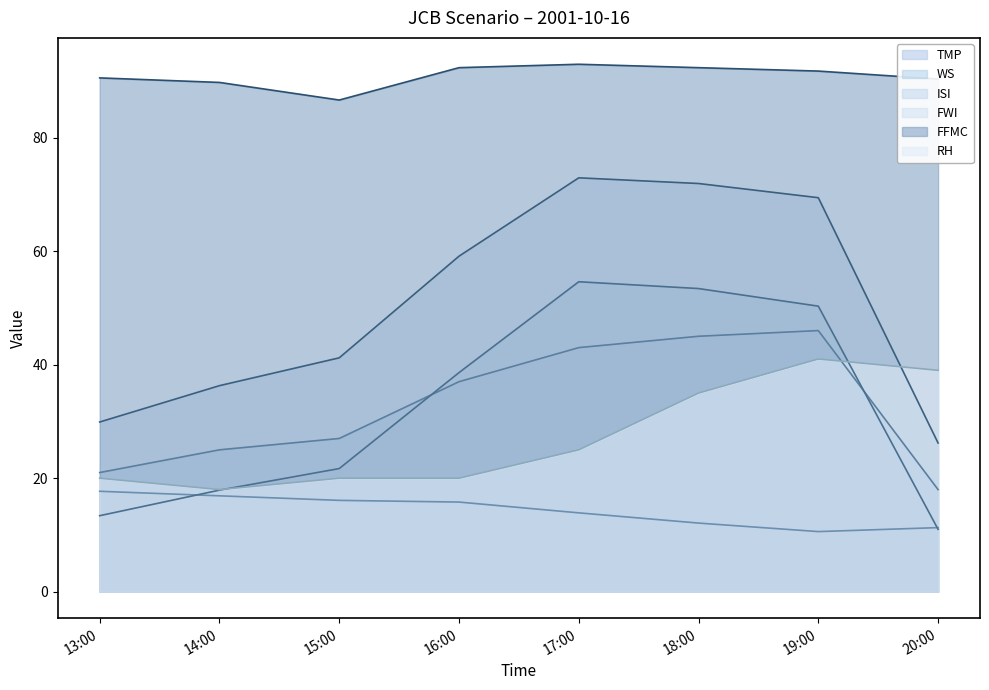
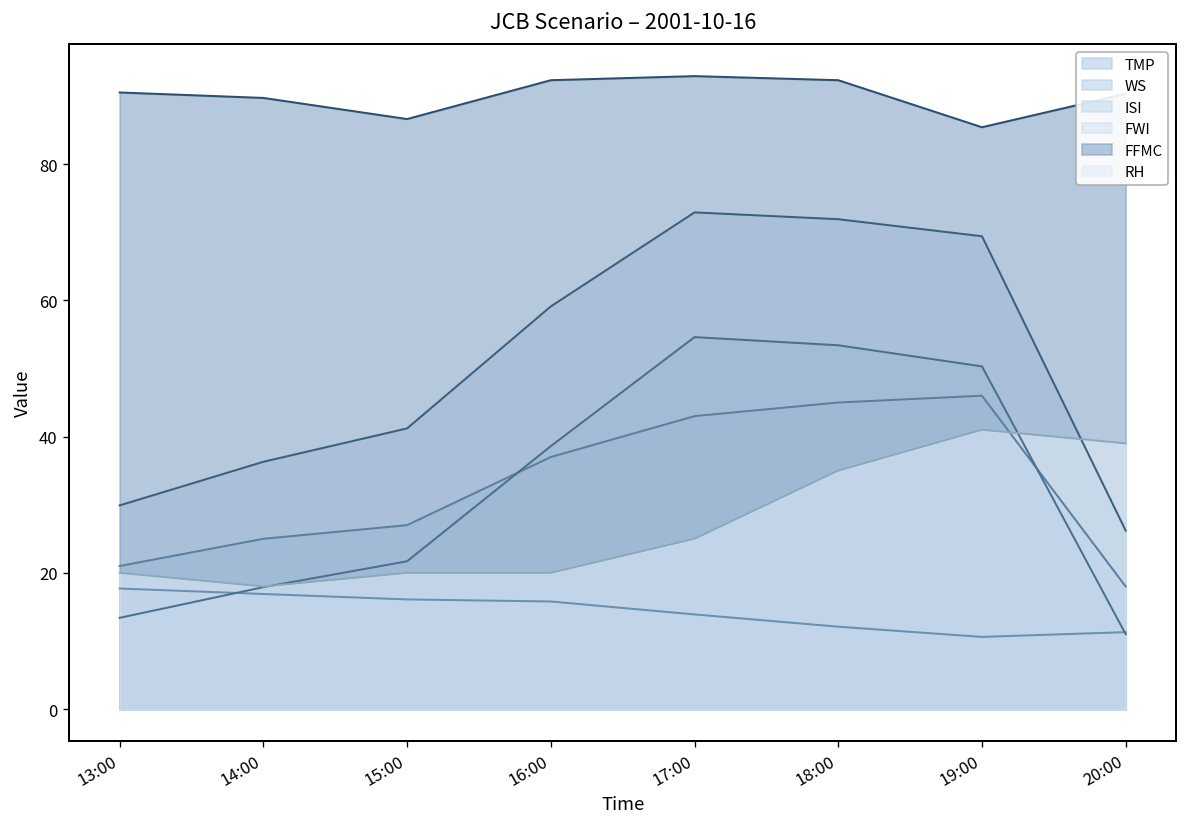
FFMC, 19:00: 92 -> 85
